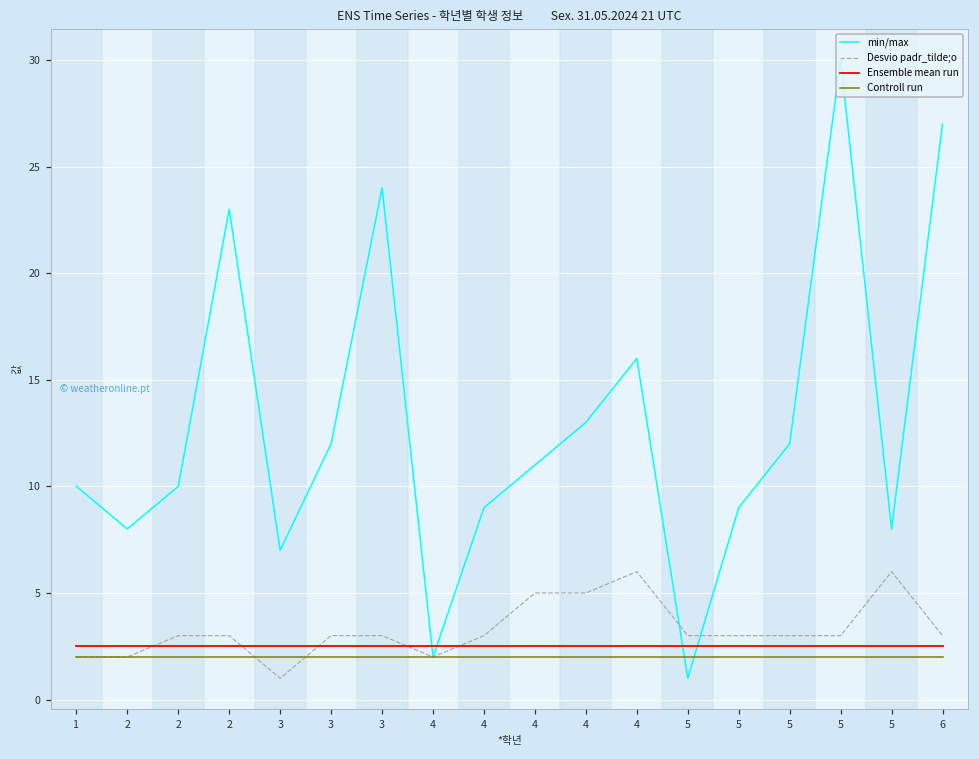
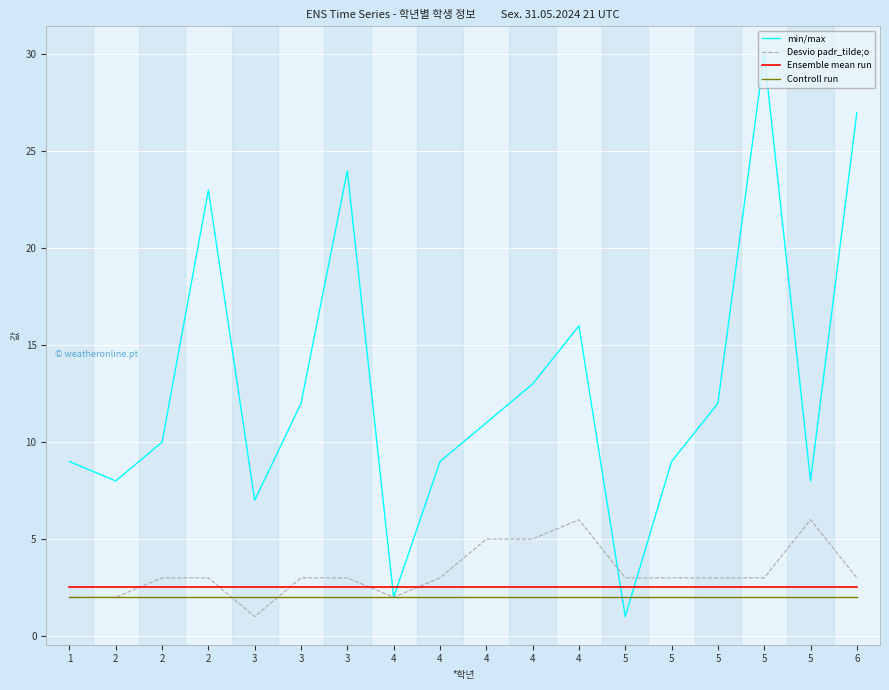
min/max, 1: 10 -> 9
